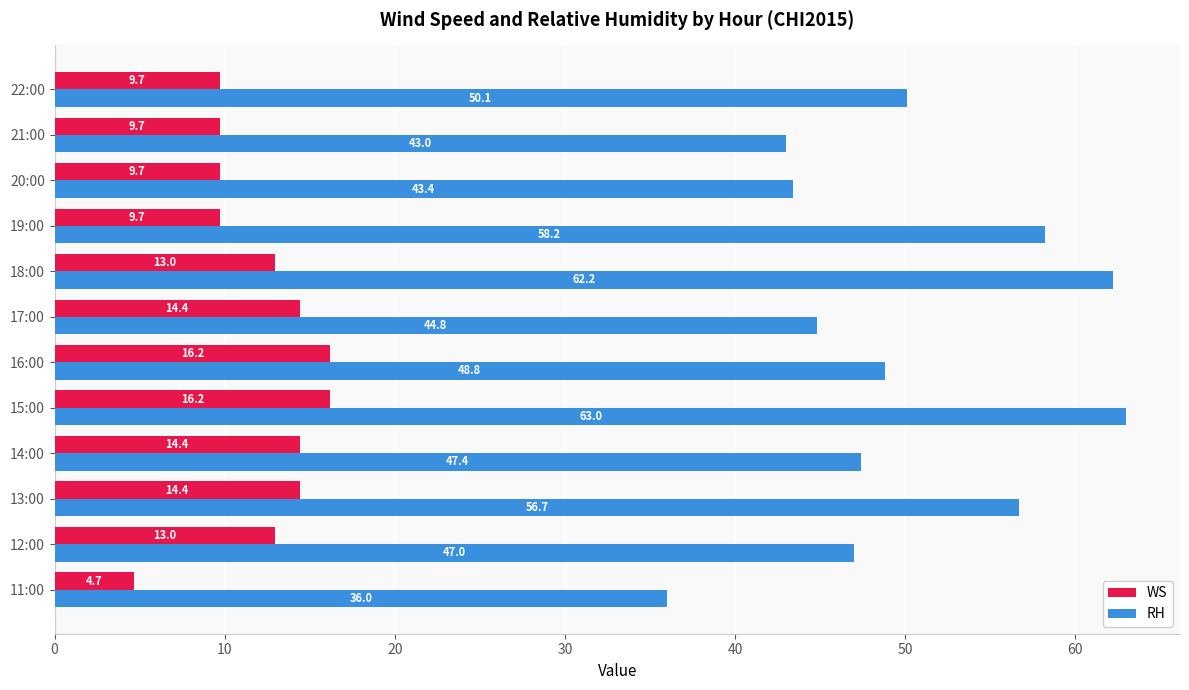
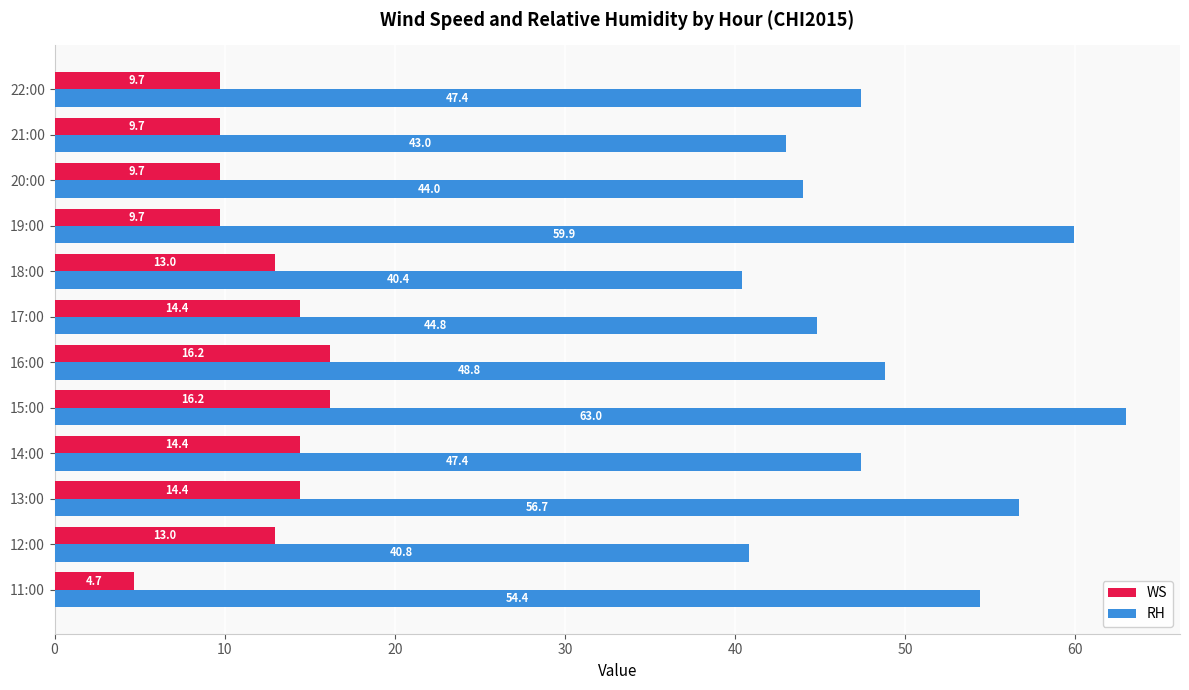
RH, 22:00: 50.1 -> 47.4
RH, 20:00: 43.4 -> 44.0
RH, 19:00: 58.2 -> 59.9
RH, 18:00: 62.2 -> 40.4
RH, 12:00: 47.0 -> 40.8
RH, 11:00: 36.0 -> 54.4
